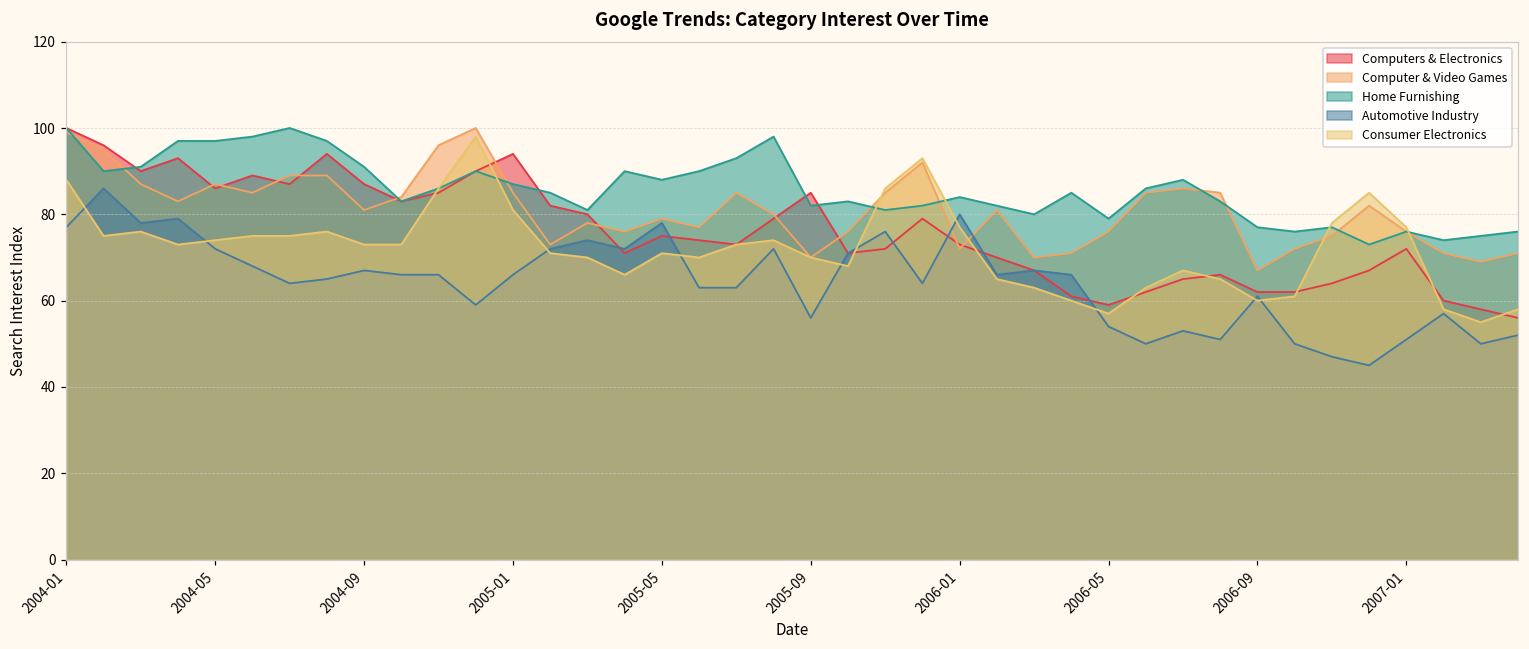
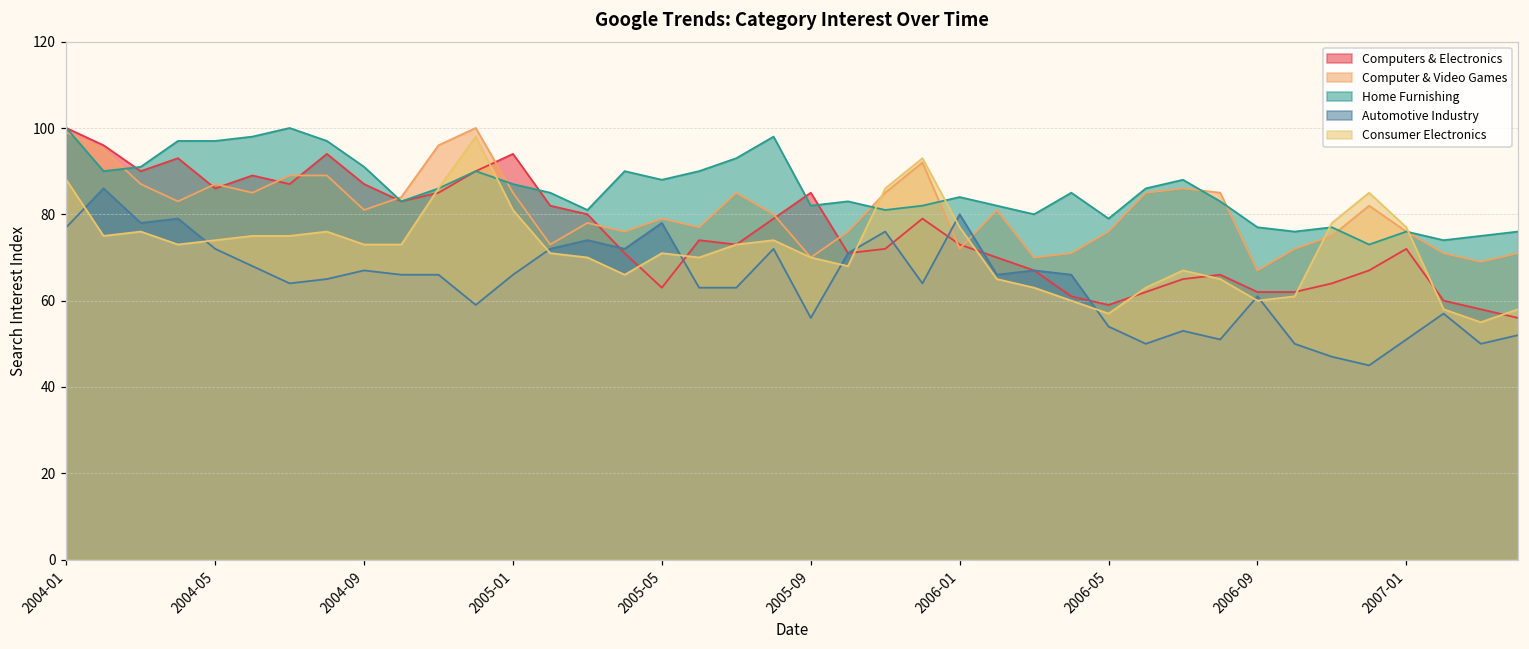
Computers & Electronics, 2005-05: 75 -> 63
